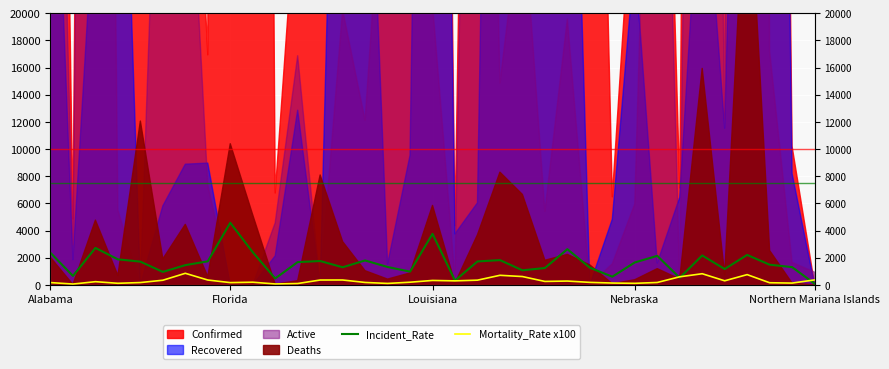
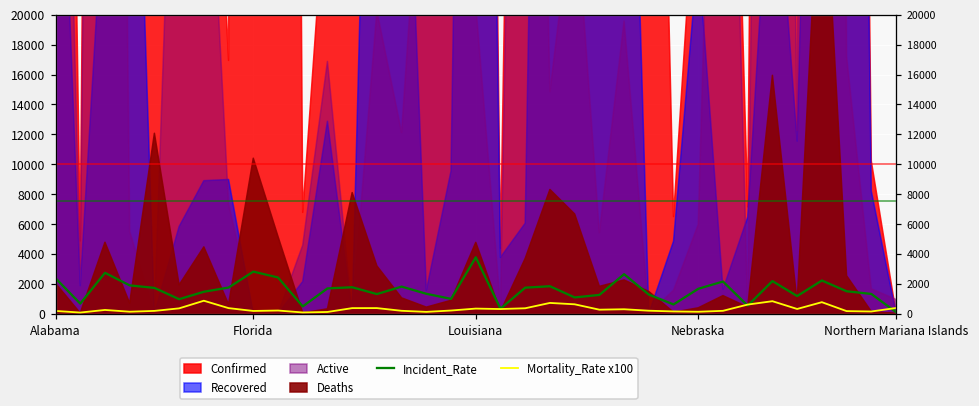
Incident_Rate, Florida: 4600 -> 2800
Deaths, Louisiana: 5900 -> 4800
